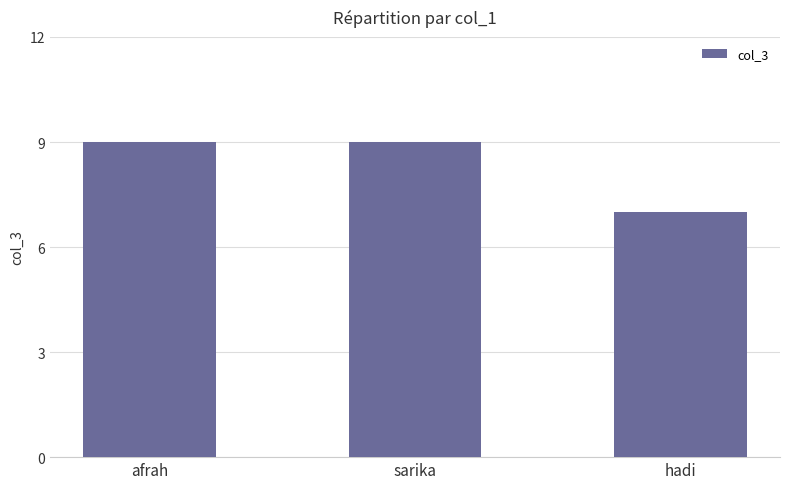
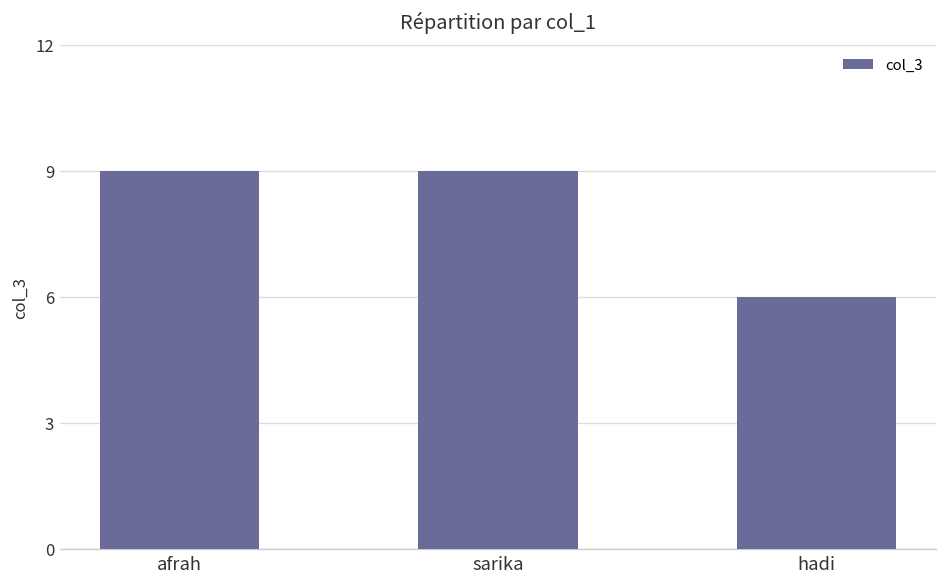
hadi: 7 -> 6
